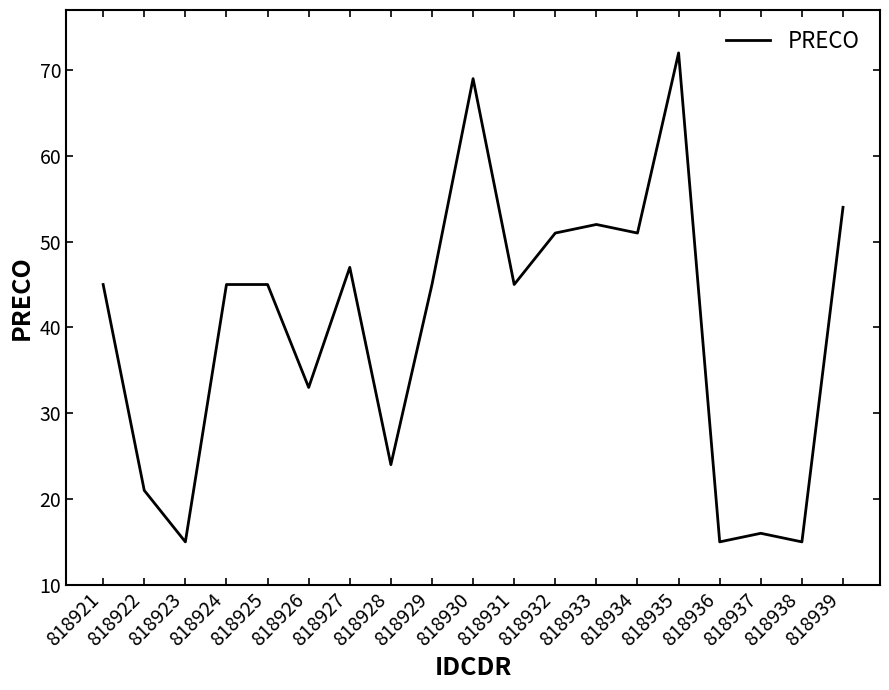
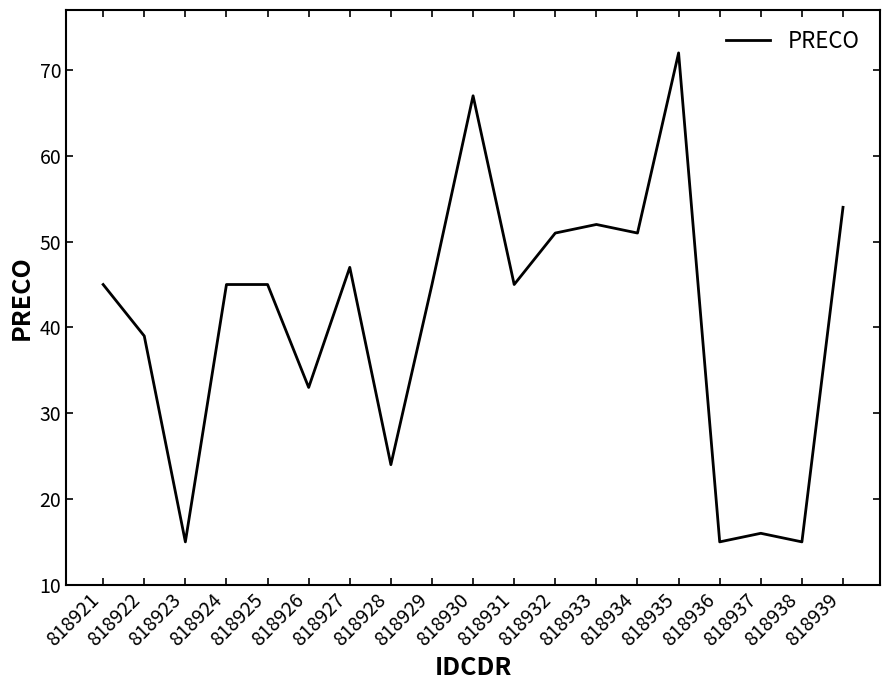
818922: 21 -> 39
818930: 69 -> 67
